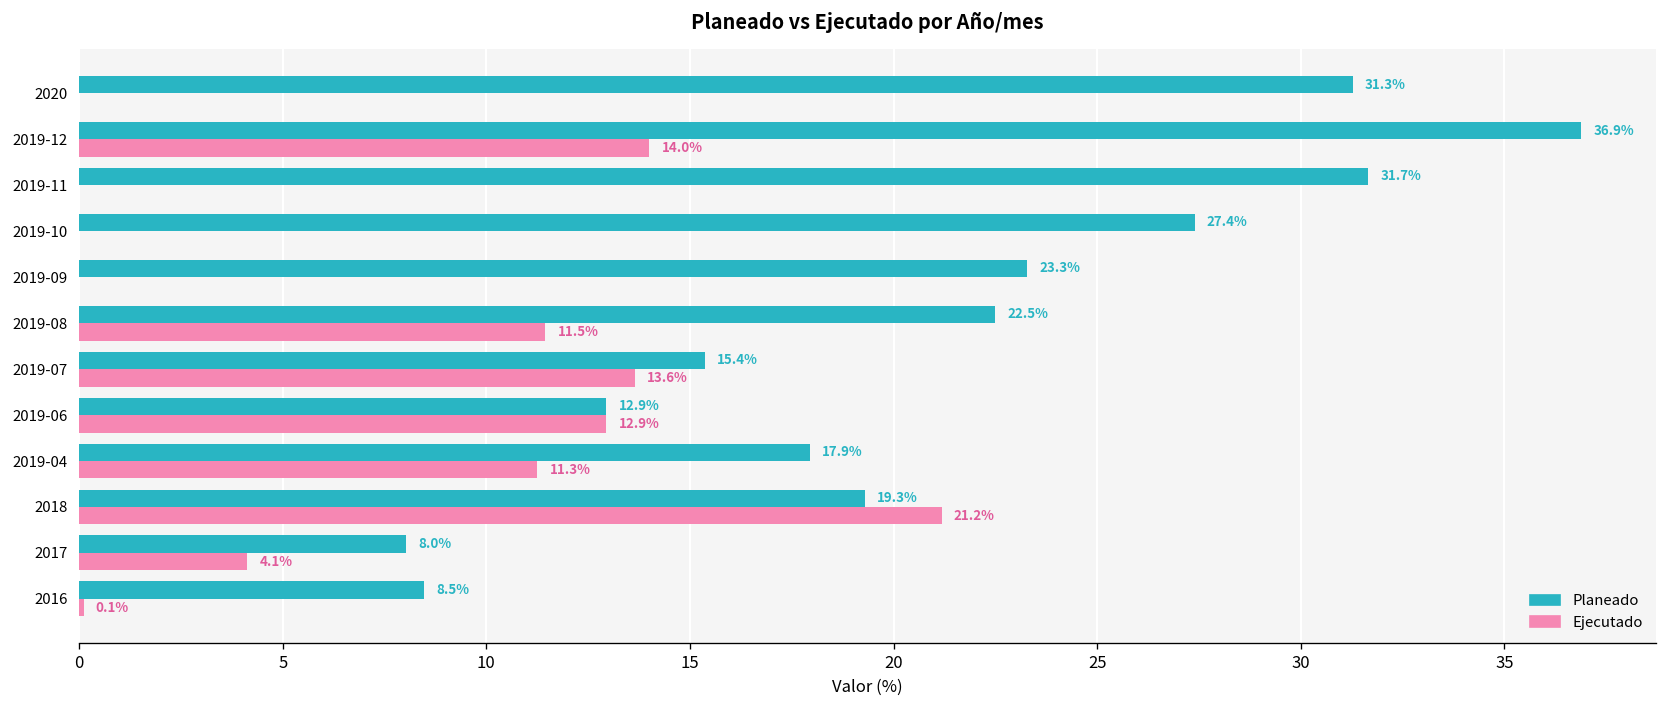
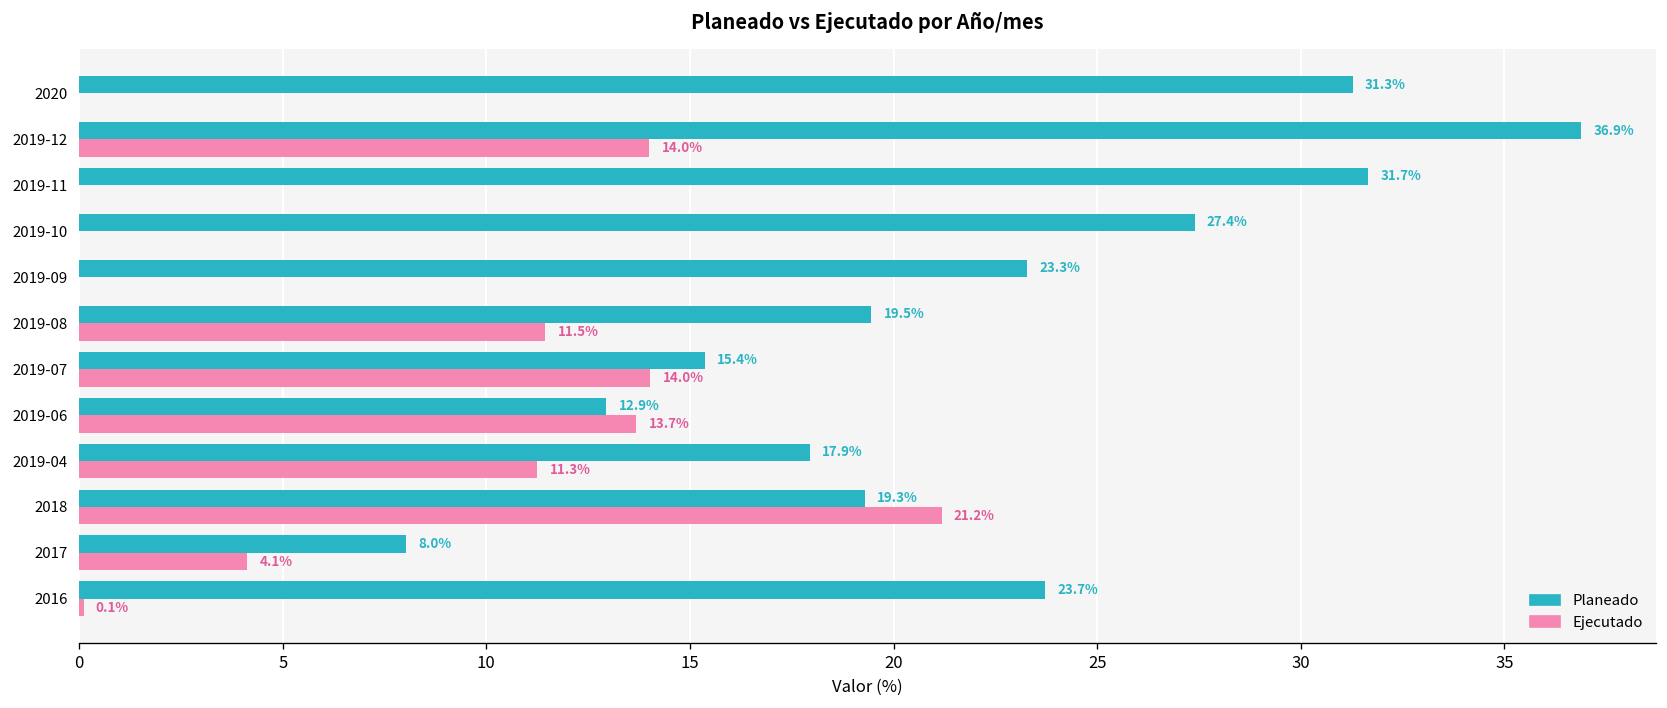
Planeado, 2019-08: 22.5% -> 19.5%
Ejecutado, 2019-07: 13.6% -> 14.0%
Ejecutado, 2019-06: 12.9% -> 13.7%
Planeado, 2016: 8.5% -> 23.7%
